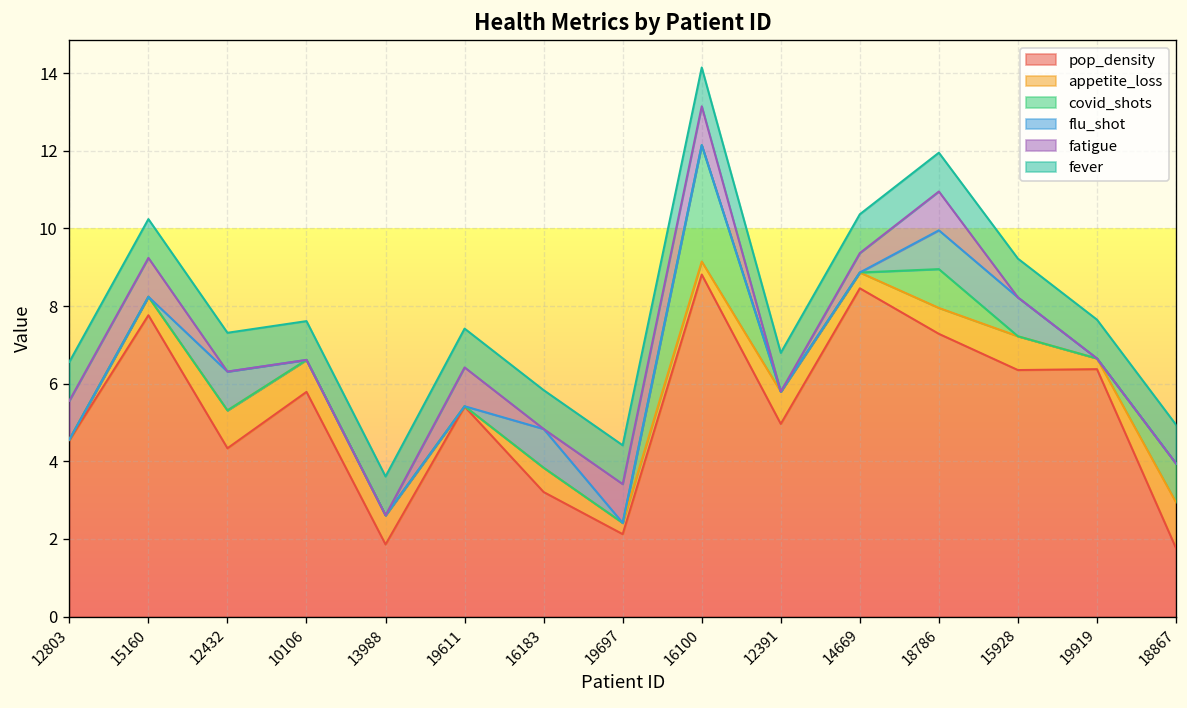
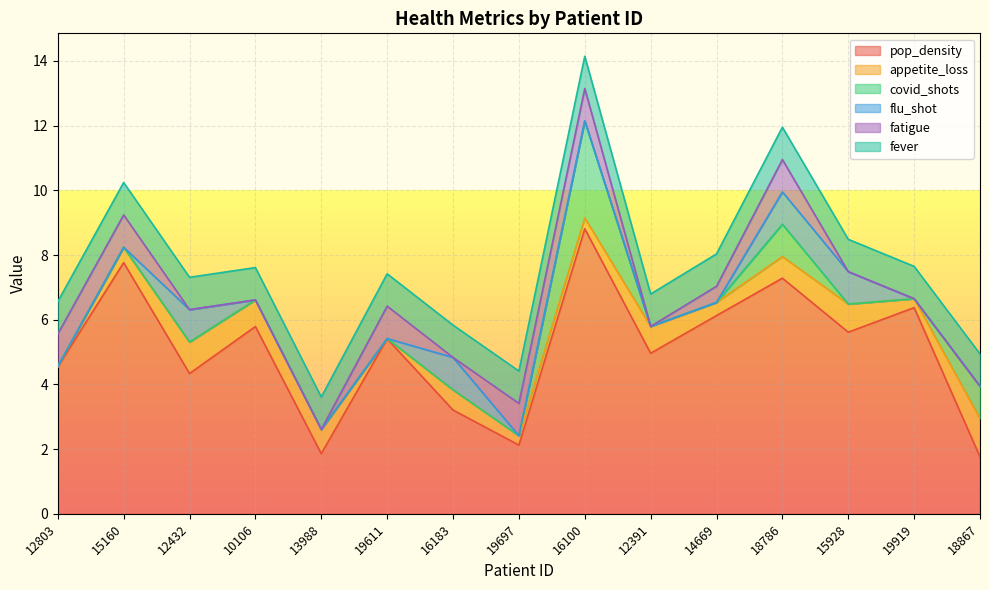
pop_density, 14669: 8.5 -> 6.1
pop_density, 15928: 6.4 -> 5.6
